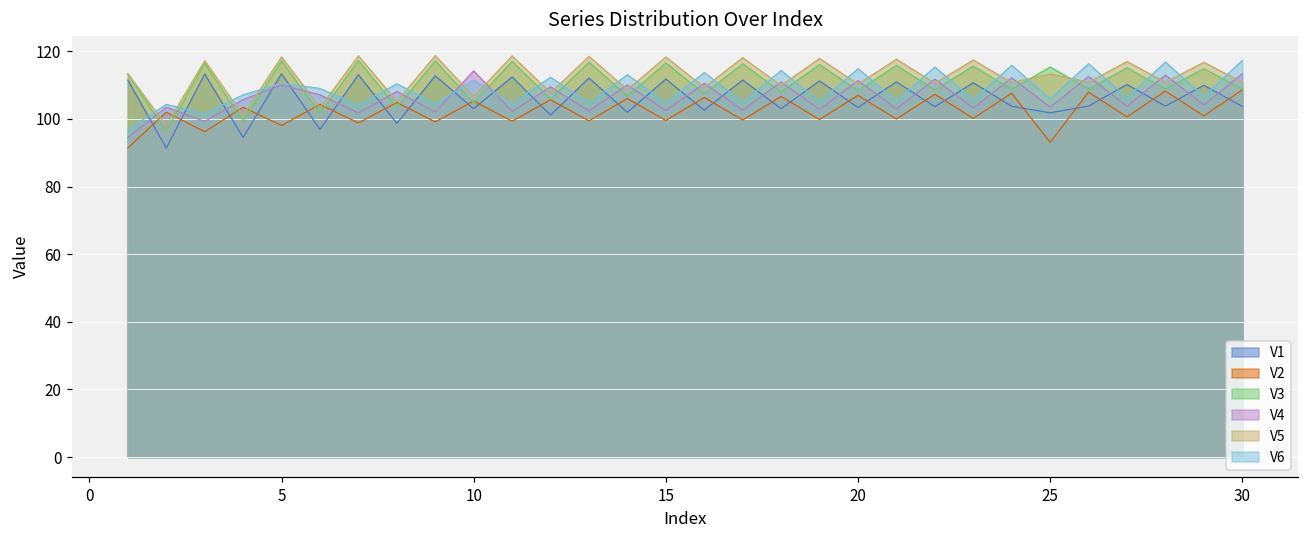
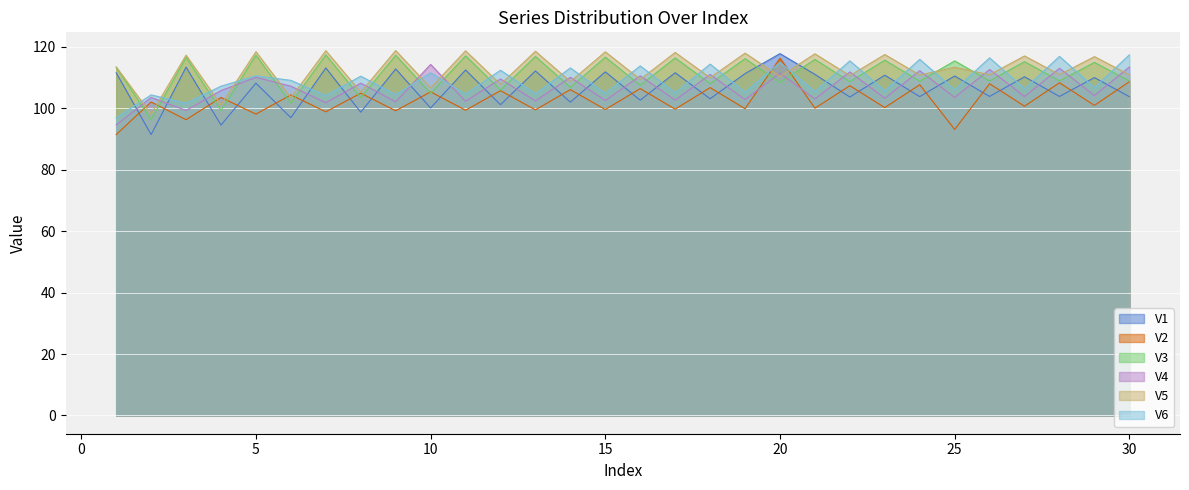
V1, 5: 113 -> 108
V1, 10: 103 -> 100
V1, 20: 103 -> 118
V2, 20: 107 -> 116
V1, 25: 102 -> 110
